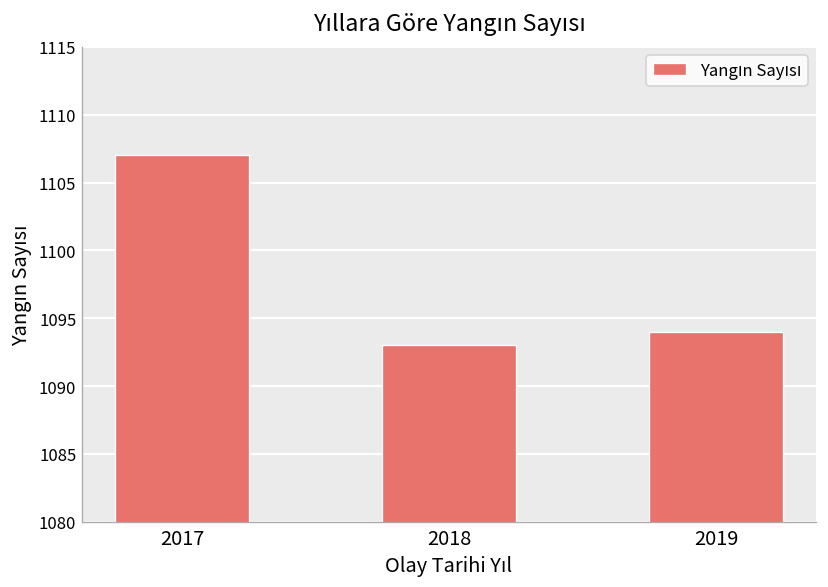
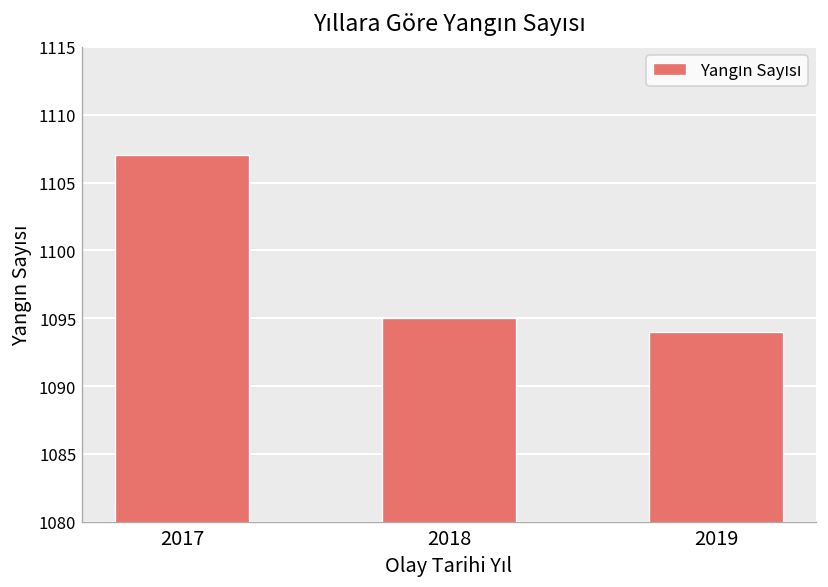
2018: 1093 -> 1095
